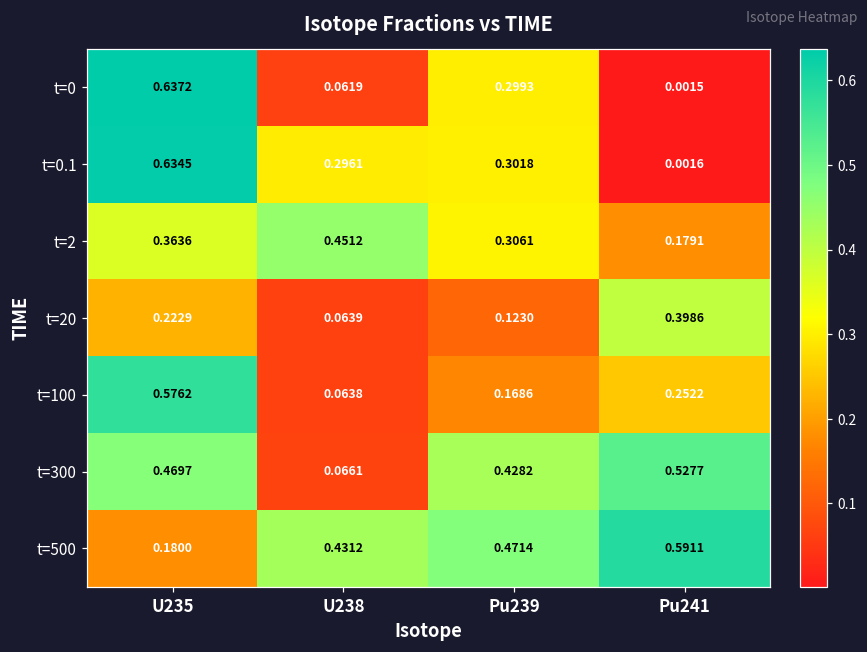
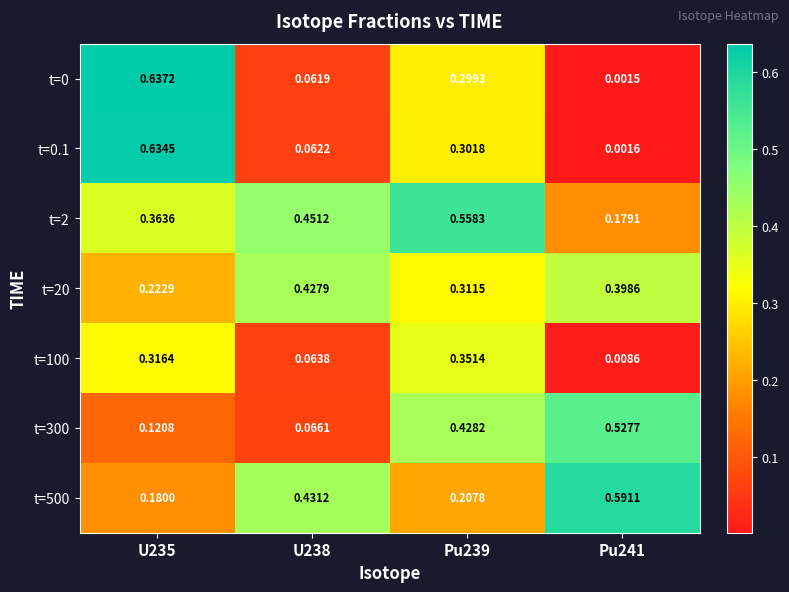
t=0.1, U238: 0.2961 -> 0.0622
t=2, Pu239: 0.3061 -> 0.5583
t=20, U238: 0.0639 -> 0.4279
t=20, Pu239: 0.1230 -> 0.3115
t=100, U235: 0.5762 -> 0.3164
t=100, Pu239: 0.1686 -> 0.3514
t=100, Pu241: 0.2522 -> 0.0086
t=300, U235: 0.4697 -> 0.1208
t=500, Pu239: 0.4714 -> 0.2078
